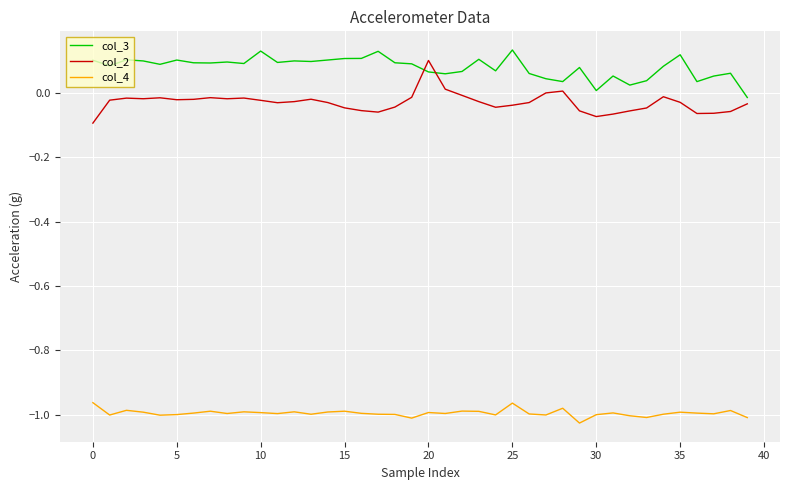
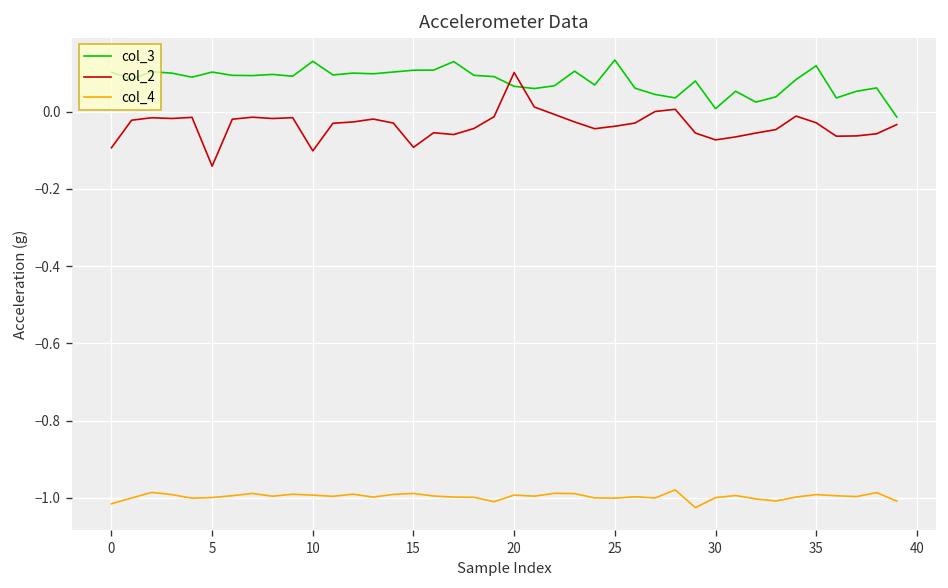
col_4, 0: -0.96 -> -1.02
col_2, 5: -0.02 -> -0.14
col_2, 10: -0.02 -> -0.10
col_2, 15: -0.05 -> -0.09
col_4, 25: -0.96 -> -1.00
